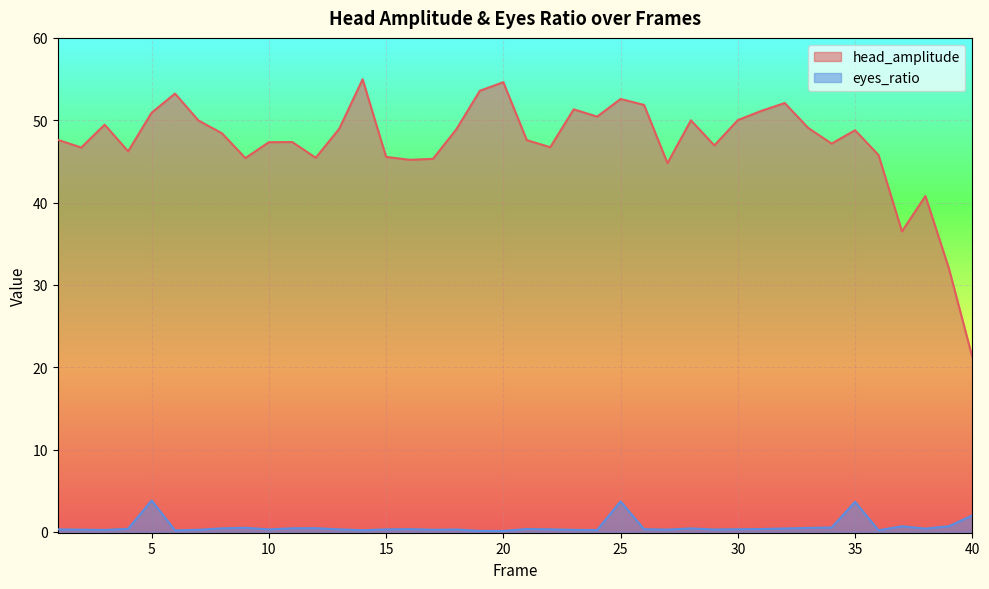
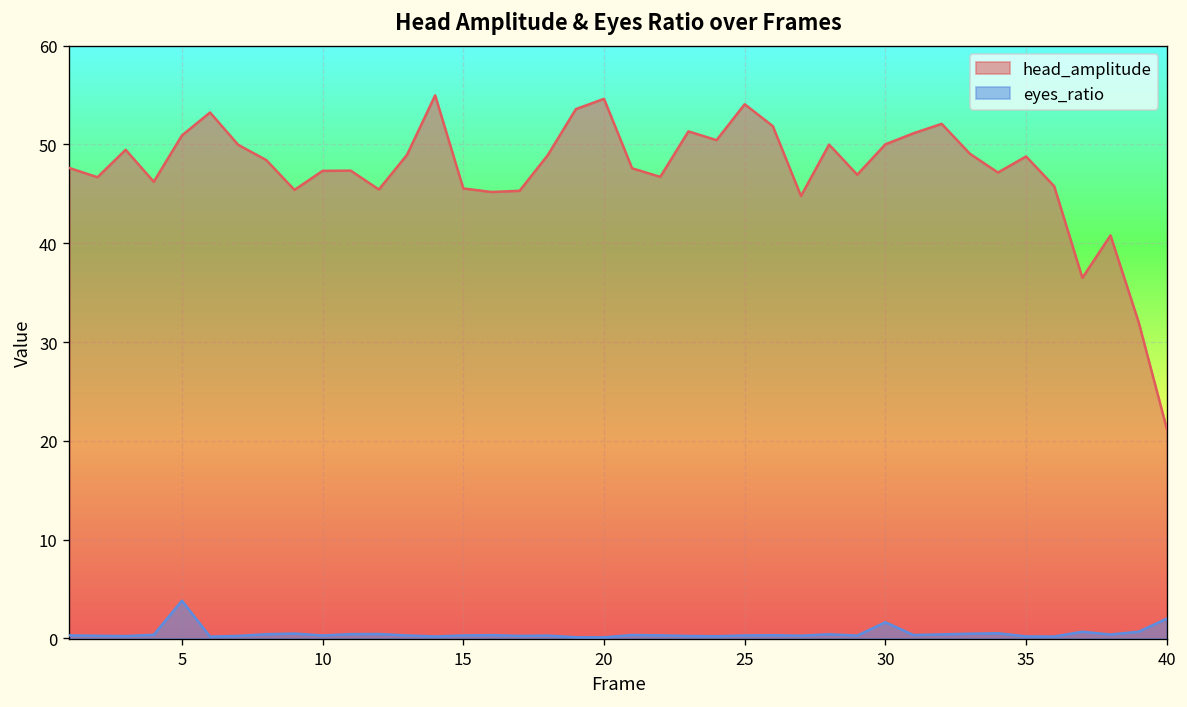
head_amplitude, 25: 53 -> 54
eyes_ratio, 25: 4 -> 0
eyes_ratio, 30: 0 -> 2
eyes_ratio, 35: 4 -> 0
